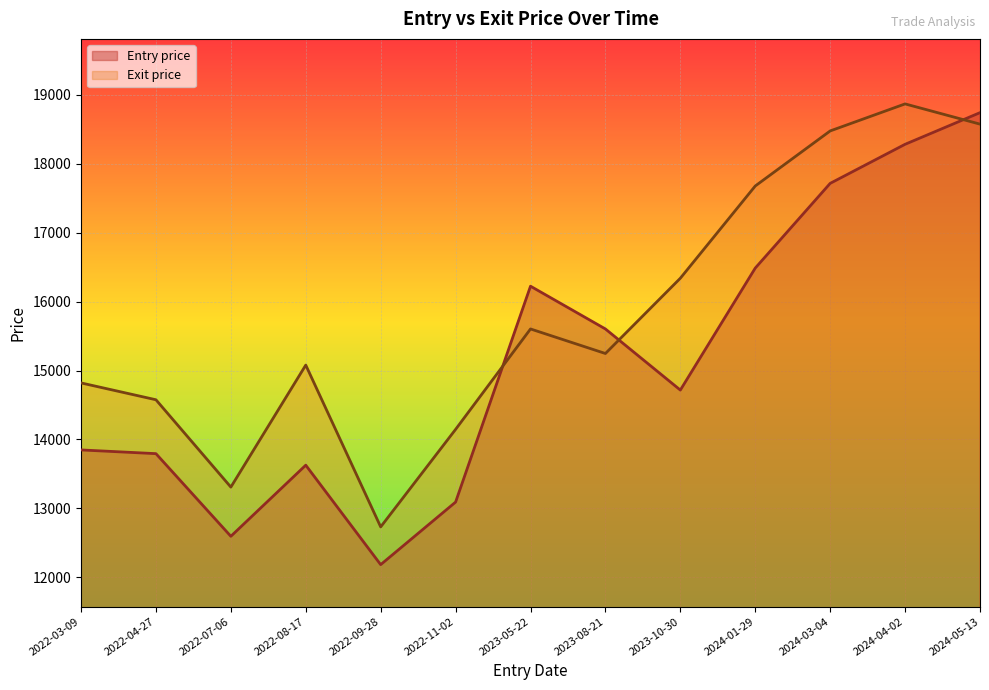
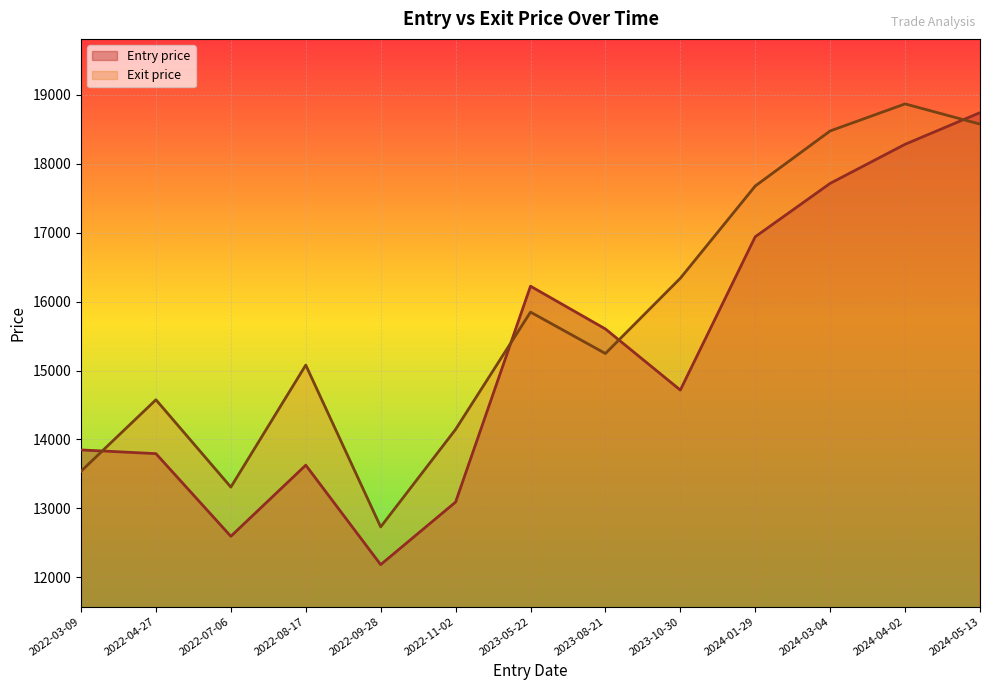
Exit price, 2022-03-09: 14800 -> 13500
Exit price, 2023-05-22: 15600 -> 15800
Entry price, 2024-01-29: 16500 -> 16900
